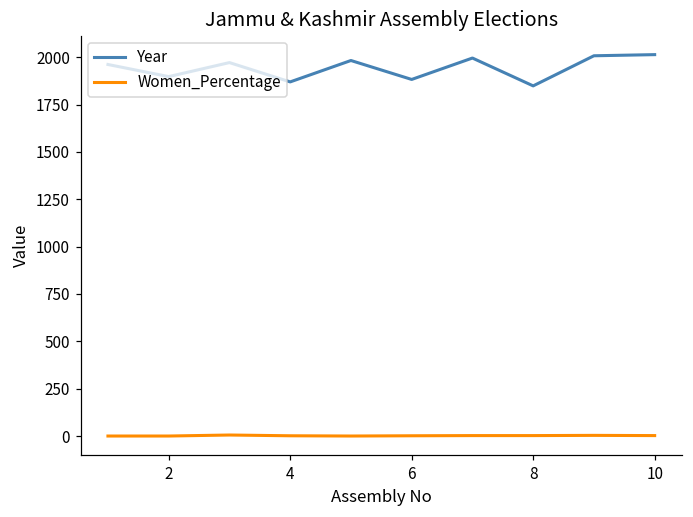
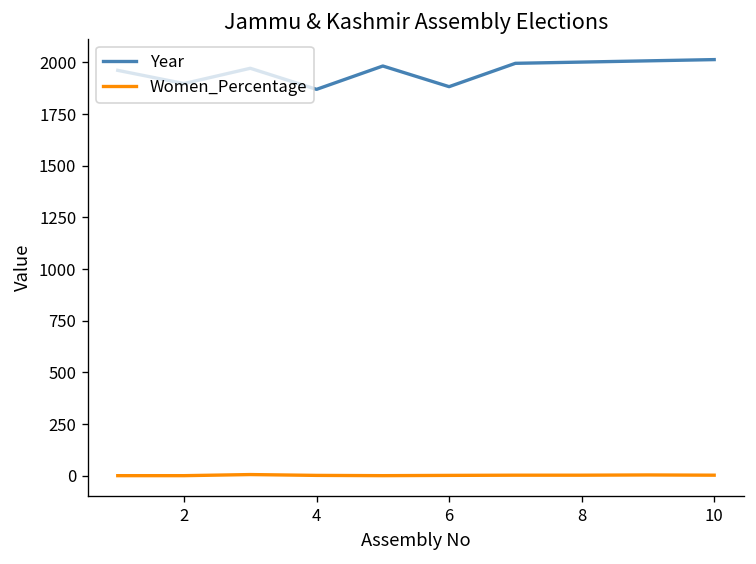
Year, 8: 1850 -> 2000
